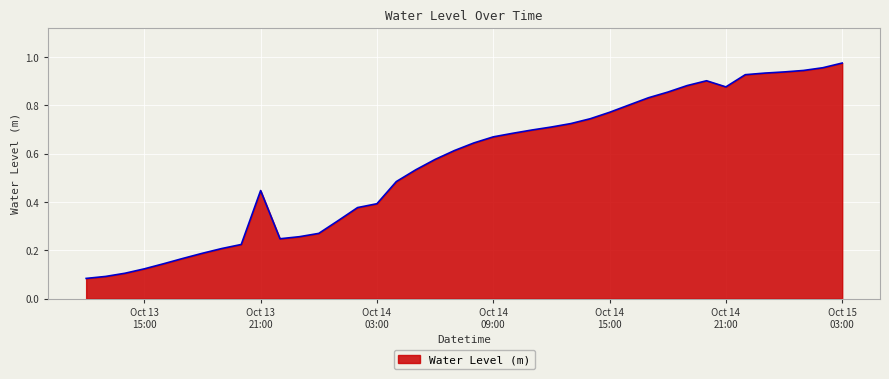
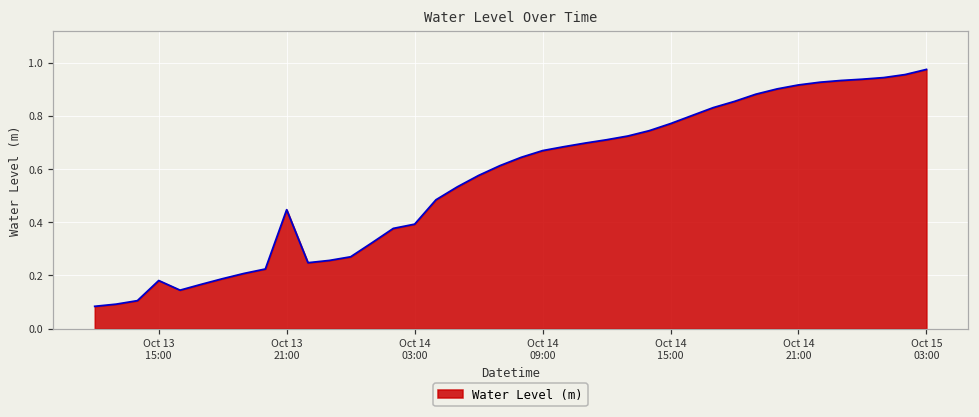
Oct 13 15:00: 0.12 -> 0.18
Oct 14 21:00: 0.88 -> 0.92
